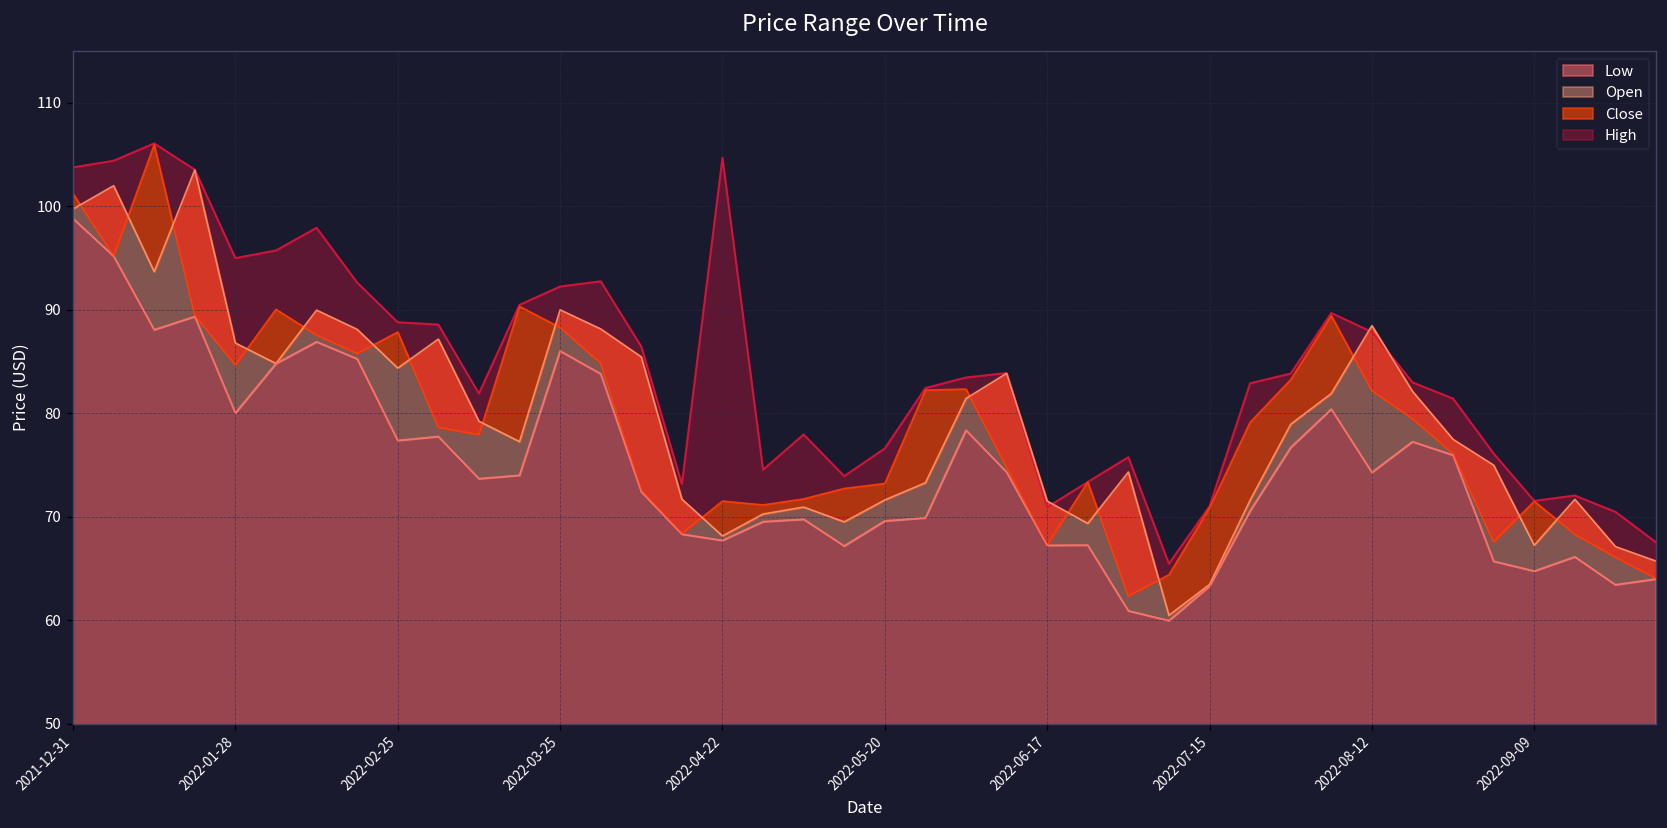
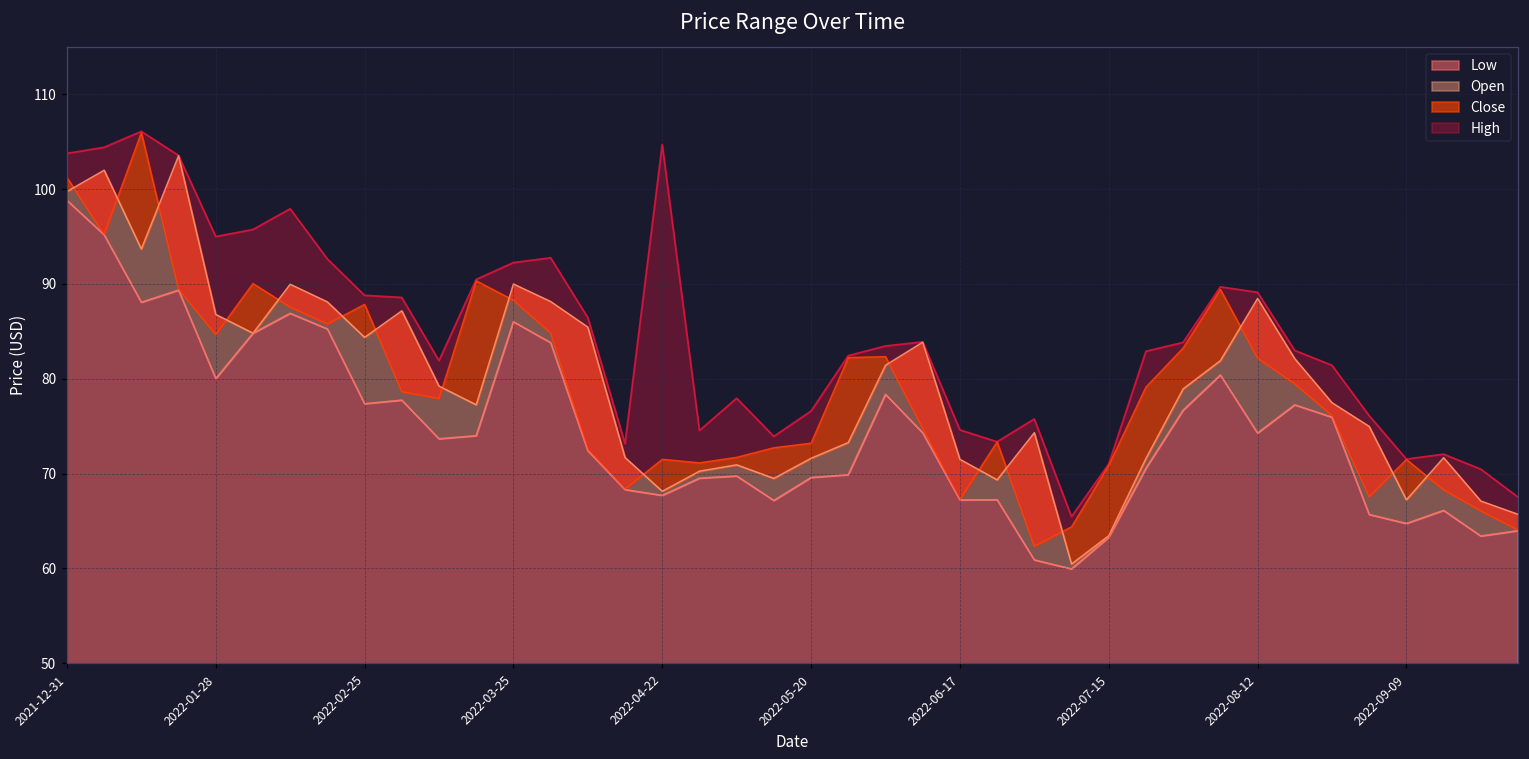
High, 2022-06-17: 71 -> 75
High, 2022-08-12: 88 -> 89
